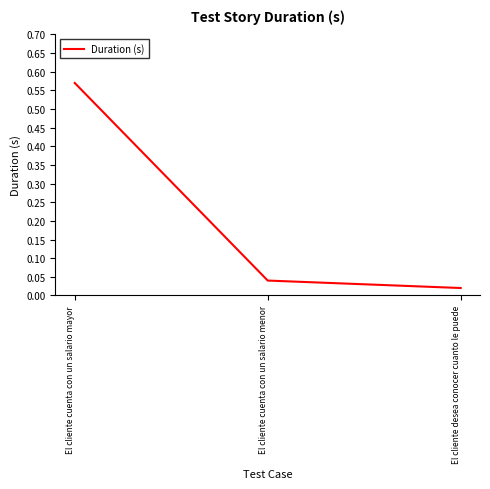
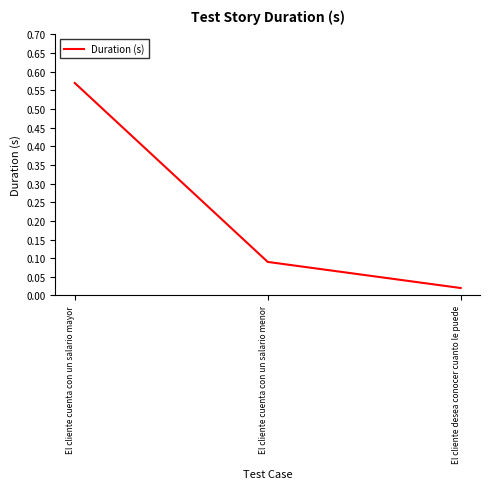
El cliente cuenta con un salario menor: 0.04 -> 0.09
